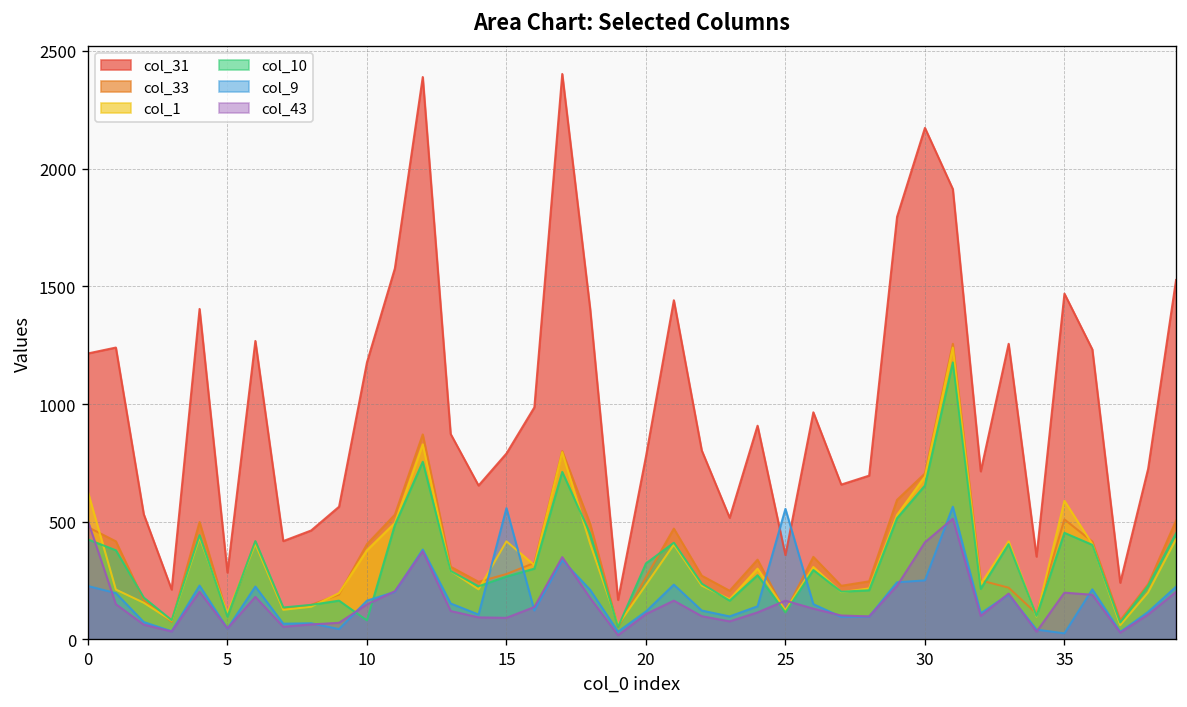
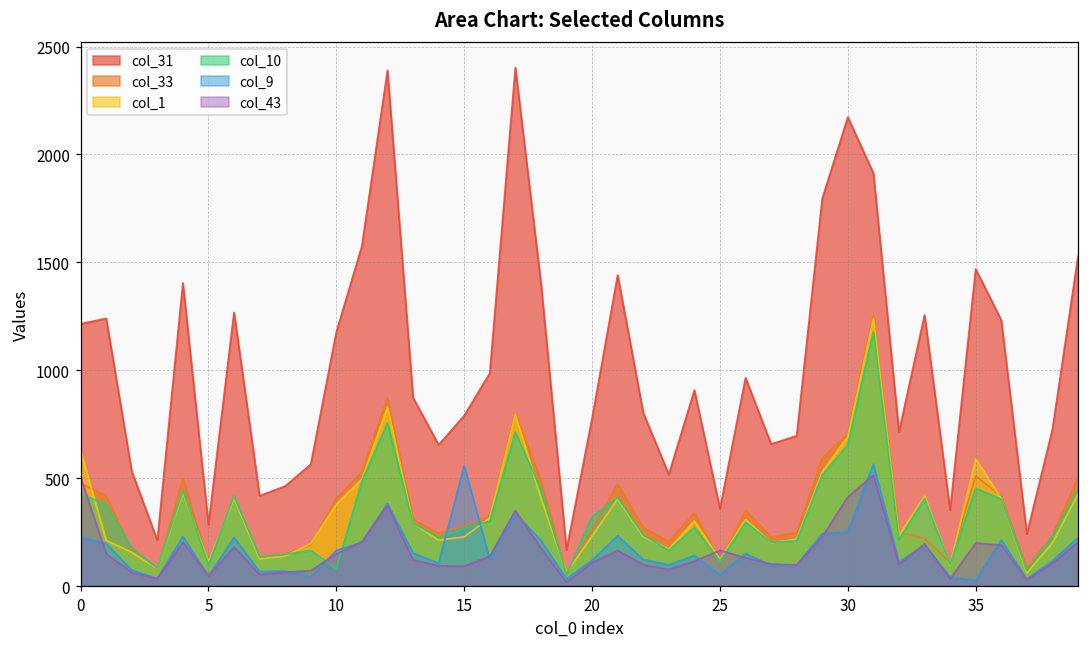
col_1, 15: 420 -> 230
col_9, 25: 560 -> 50
